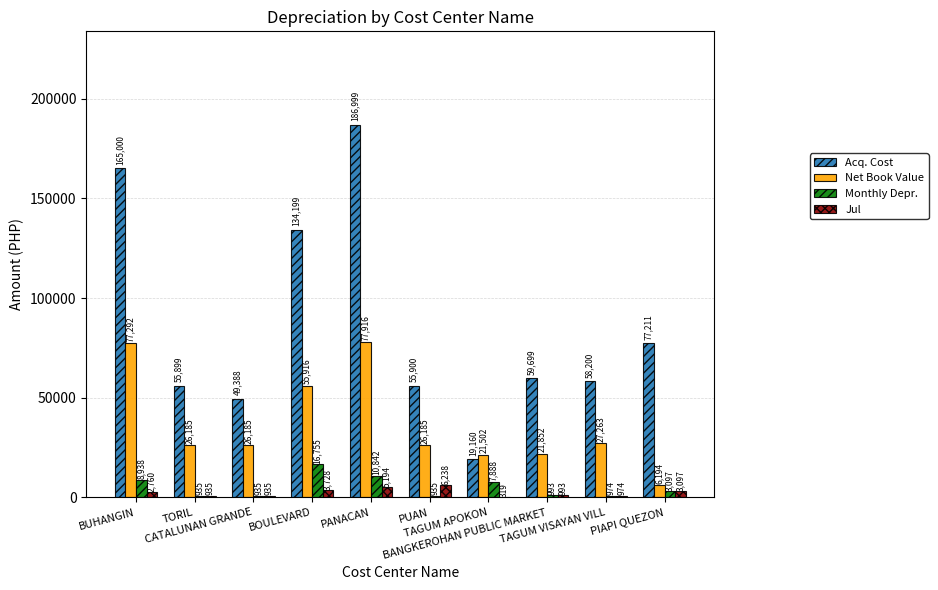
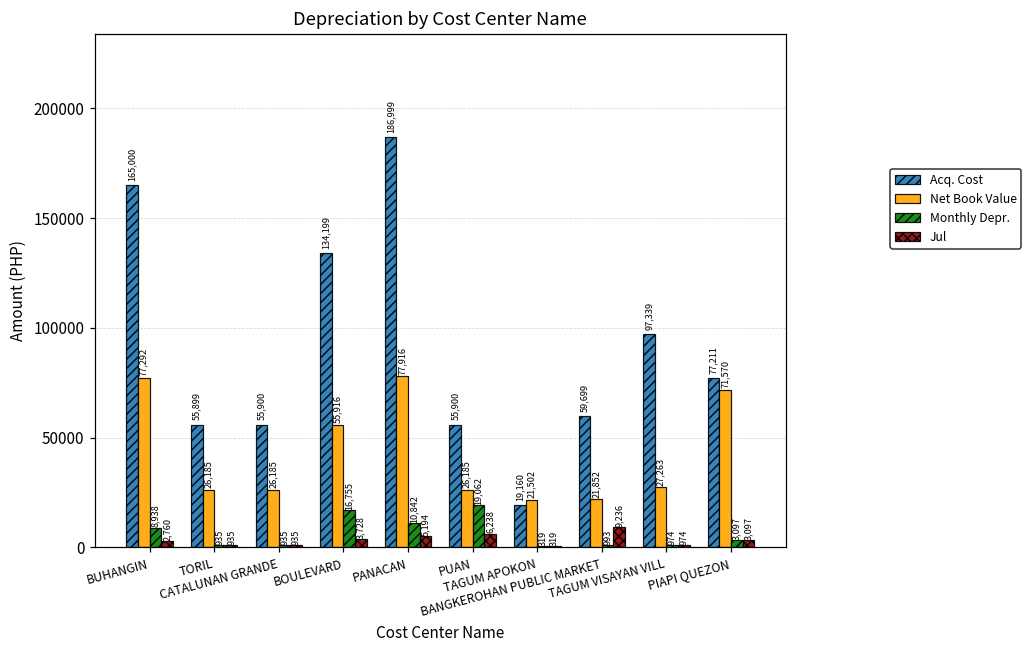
Acq. Cost, CATALUNAN GRANDE: 49,388 -> 55,900
Monthly Depr., PUAN: 935 -> 19,062
Monthly Depr., TAGUM APOKON: 7,888 -> 319
Jul, BANGKEROHAN PUBLIC MARKET: 993 -> 9,236
Acq. Cost, TAGUM VISAYAN VILL: 58,200 -> 97,339
Net Book Value, PIAPI QUEZON: 6,194 -> 71,570
